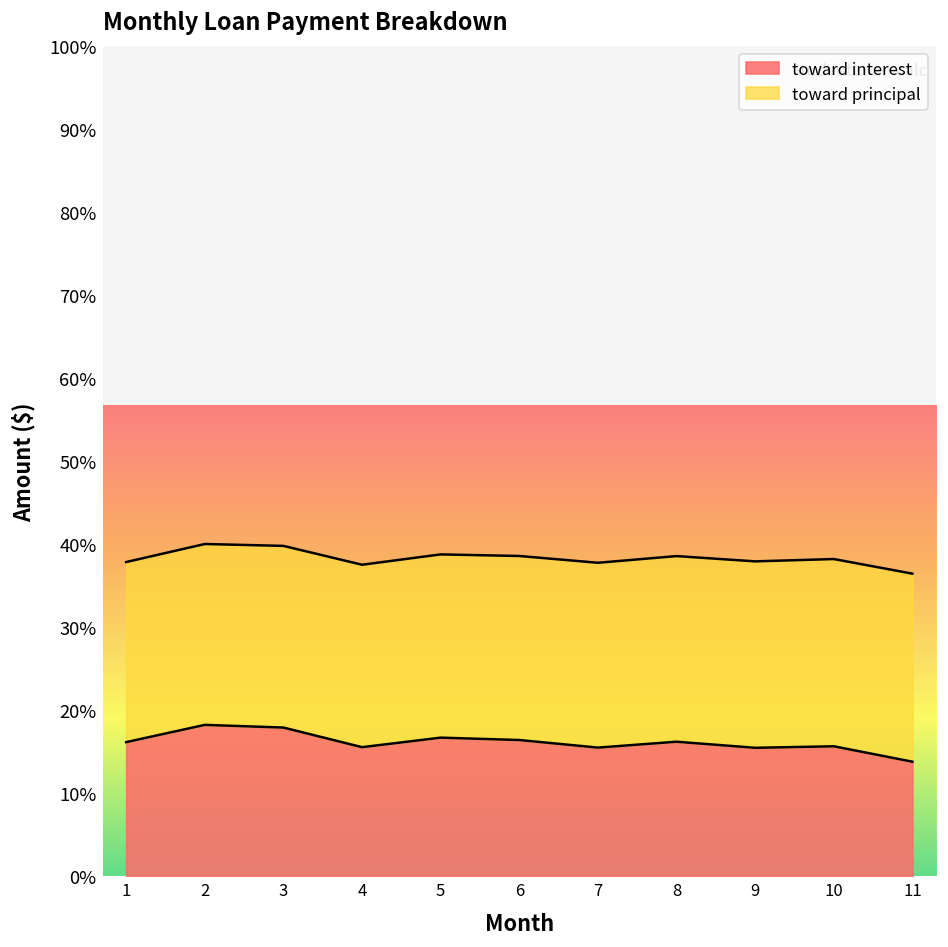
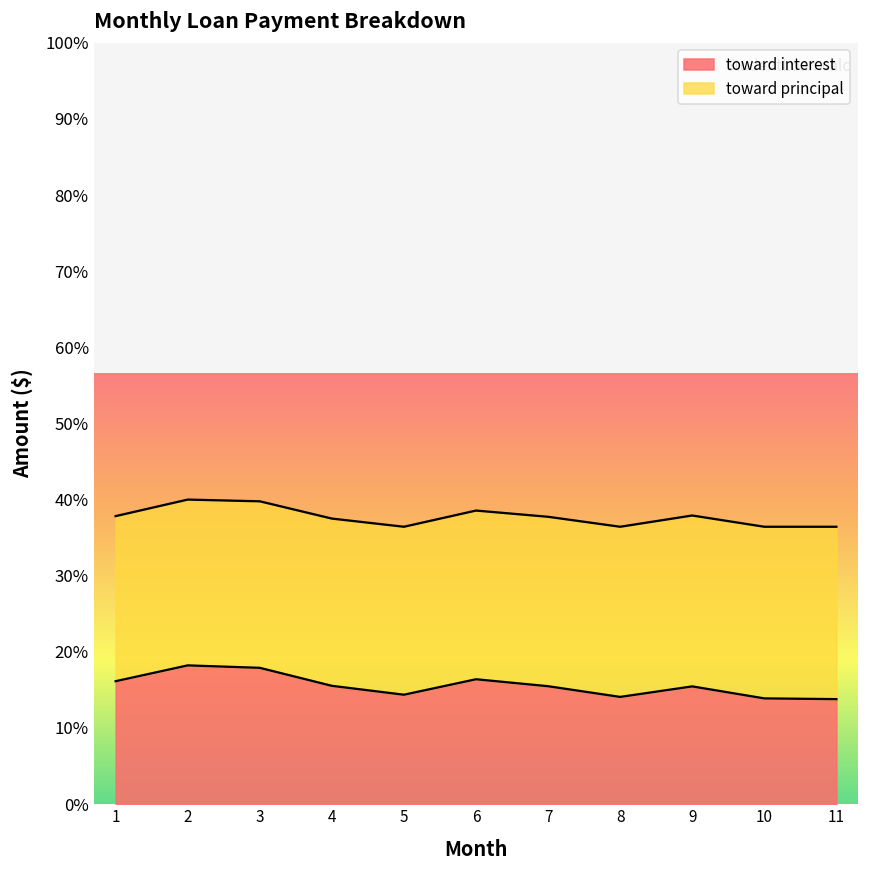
toward interest, 5: 17% -> 14%
toward interest, 8: 16% -> 14%
toward interest, 10: 16% -> 14%
